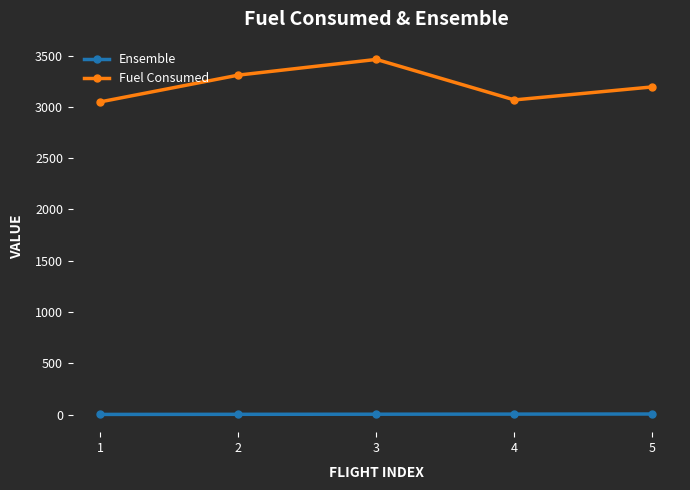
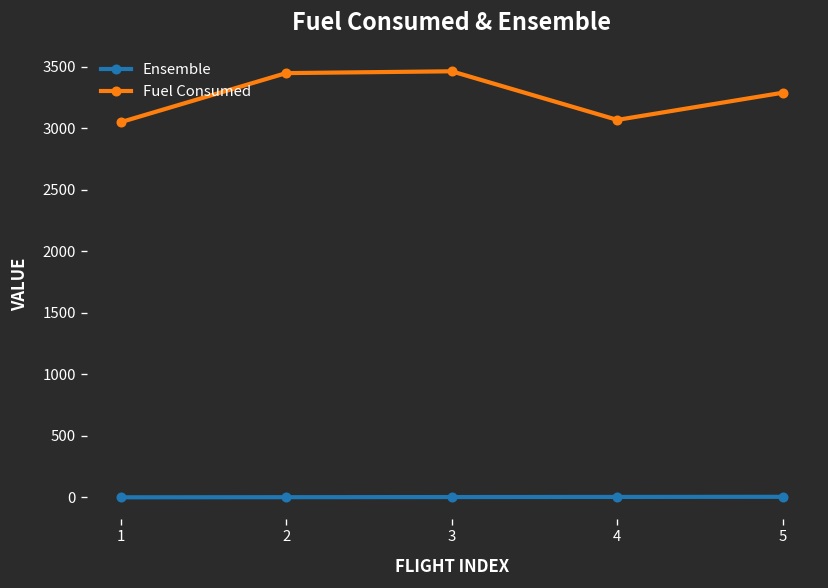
Fuel Consumed, 2: 3310 -> 3450
Fuel Consumed, 5: 3190 -> 3290
